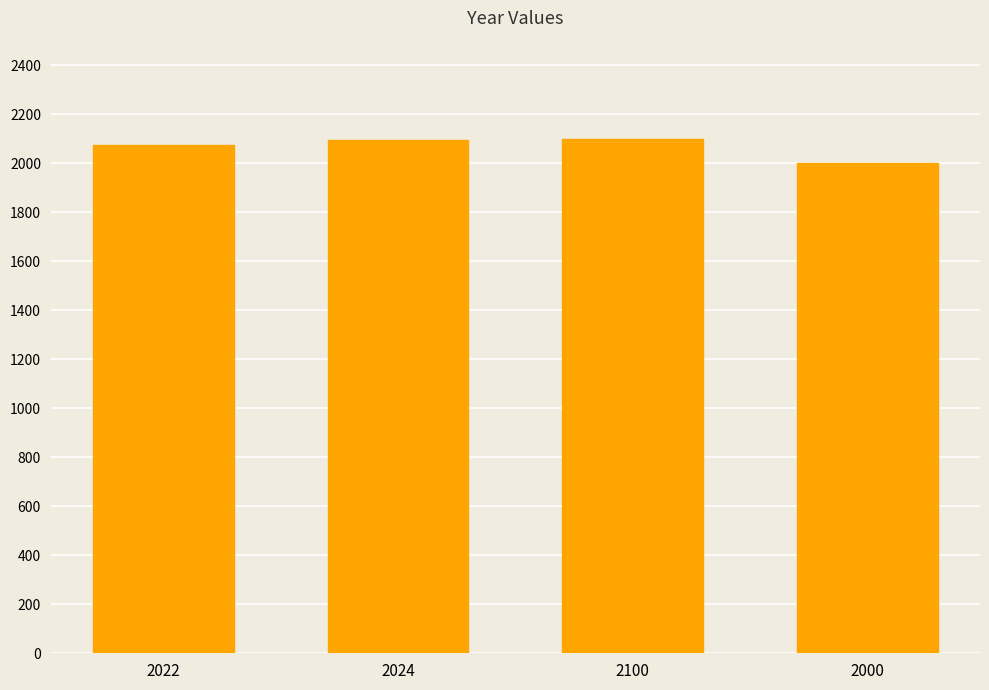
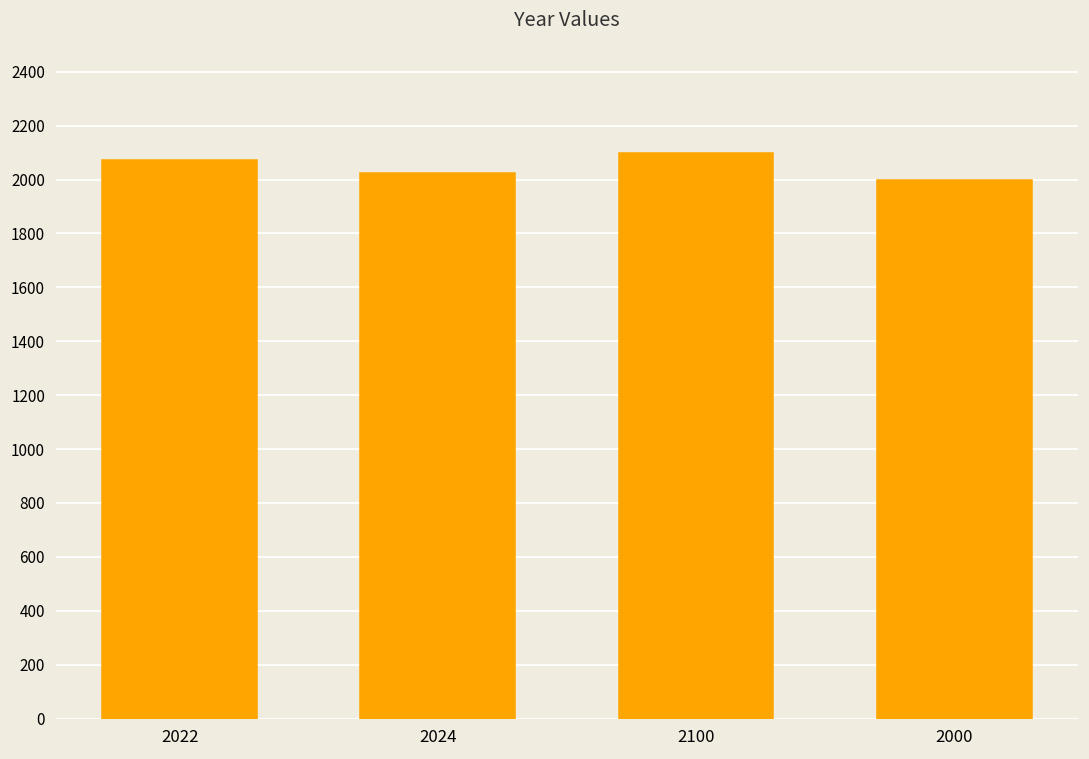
2024: 2090 -> 2020
